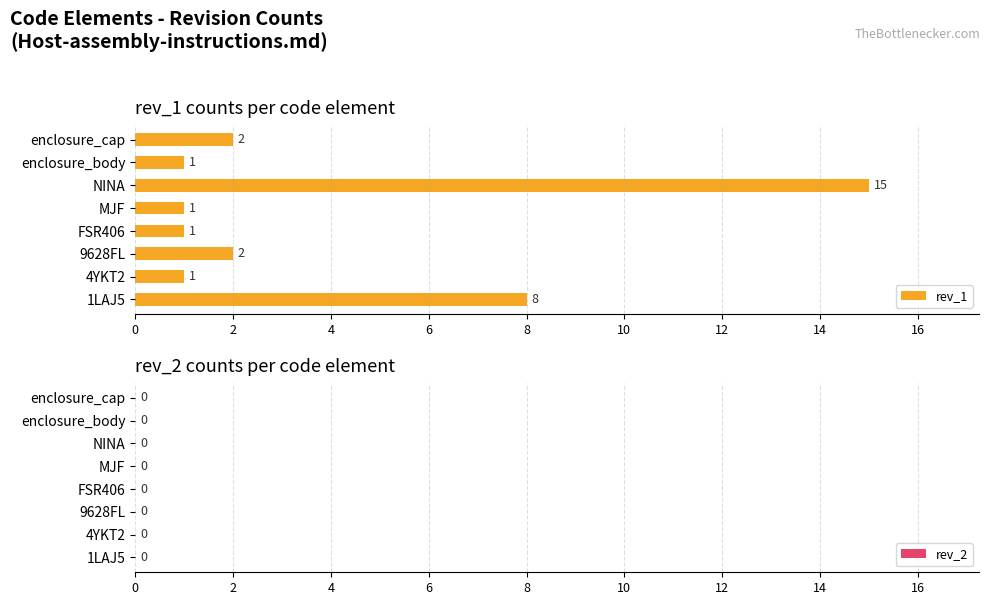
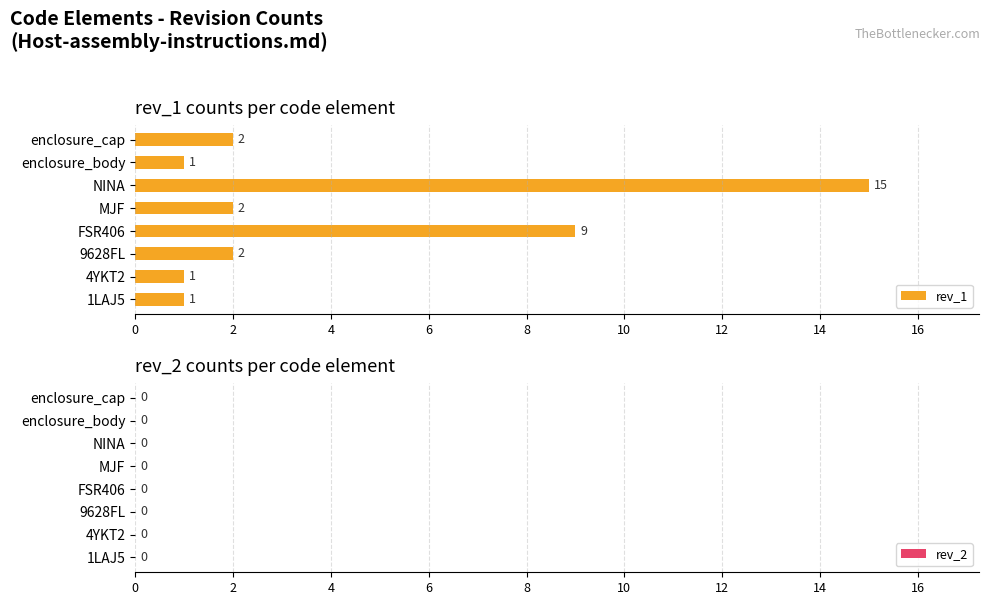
rev_1 counts per code element, MJF: 1 -> 2
rev_1 counts per code element, FSR406: 1 -> 9
rev_1 counts per code element, 1LAJ5: 8 -> 1
